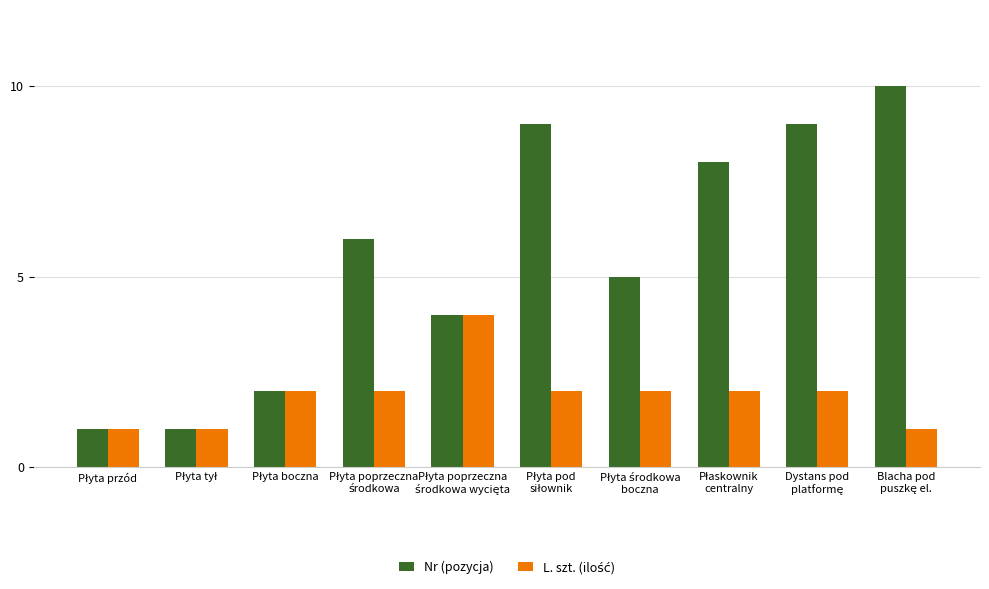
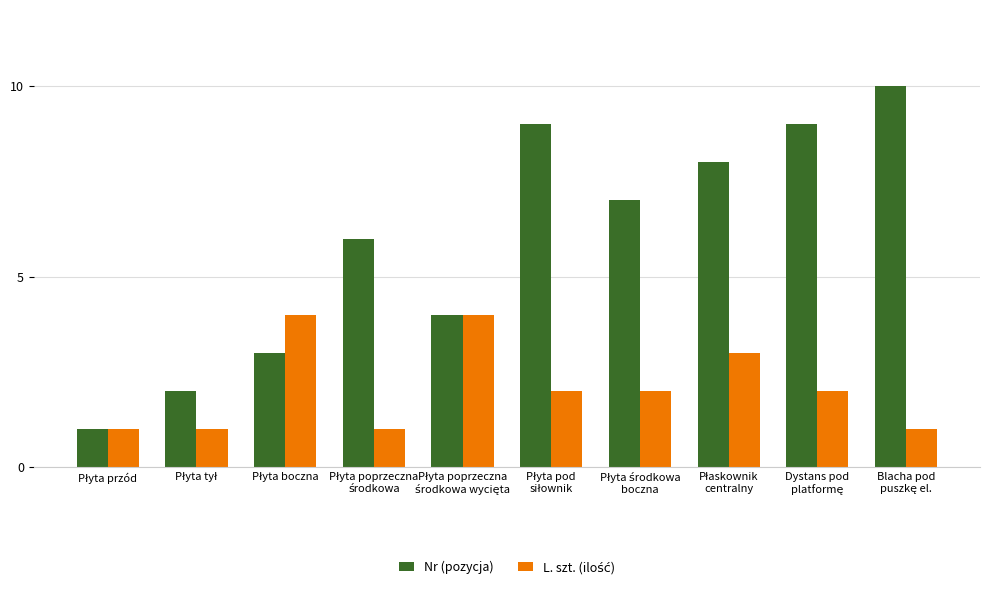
Nr (pozycja), Płyta tył: 1 -> 2
Nr (pozycja), Płyta boczna: 2 -> 3
L. szt. (ilość), Płyta boczna: 2 -> 4
L. szt. (ilość), Płyta poprzeczna środkowa: 2 -> 1
Nr (pozycja), Płyta środkowa boczna: 5 -> 7
L. szt. (ilość), Płaskownik centralny: 2 -> 3
